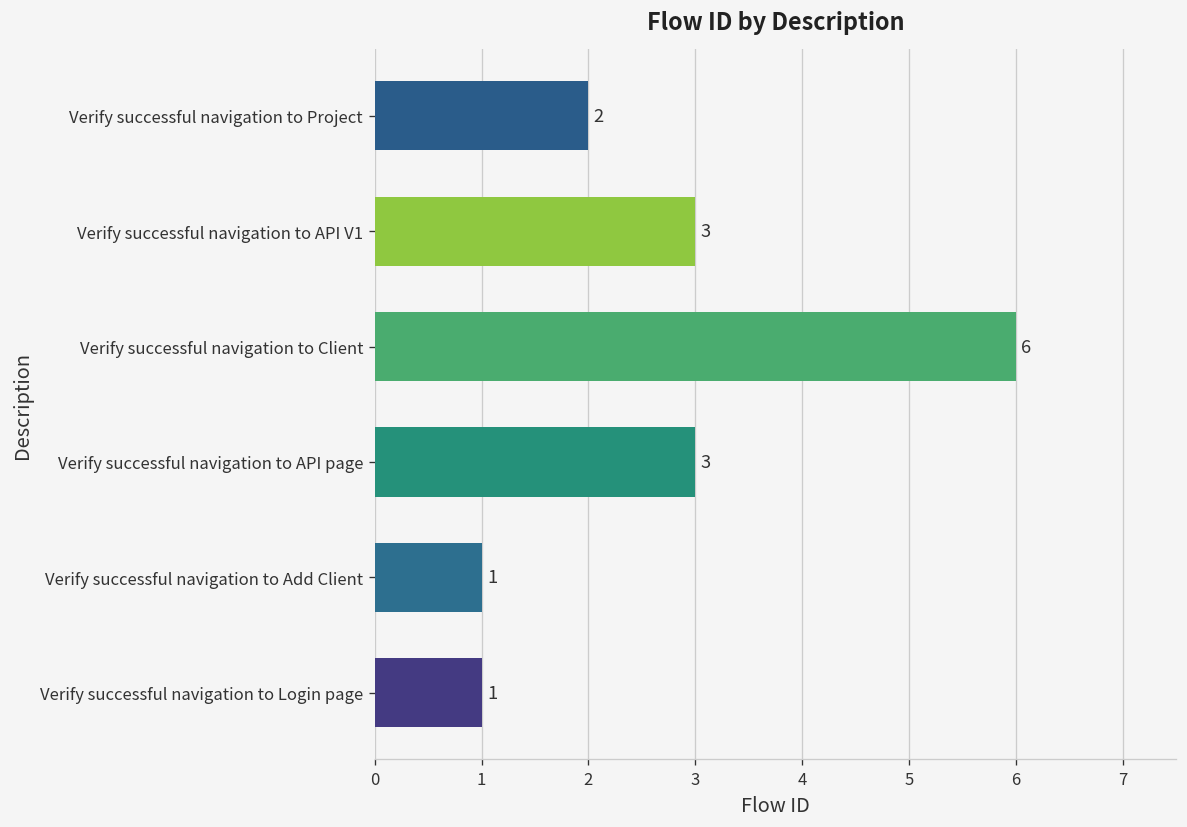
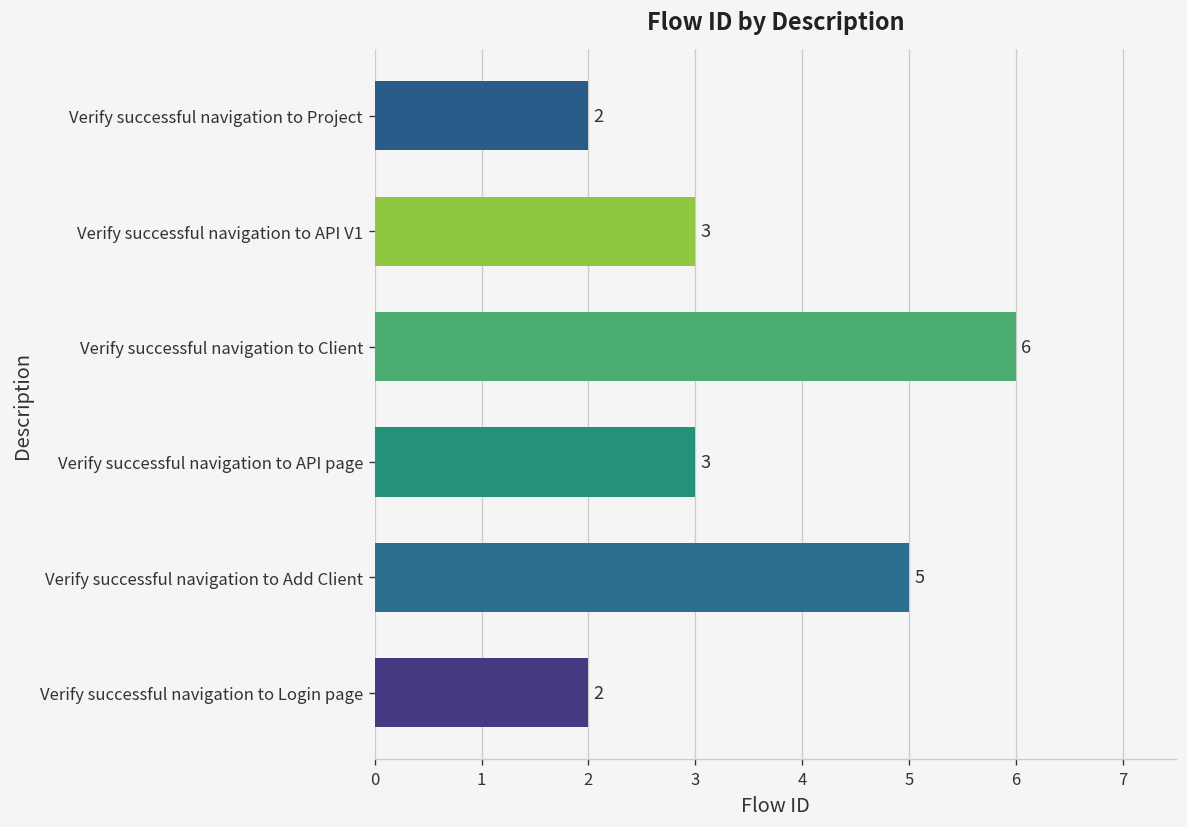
Verify successful navigation to Add Client: 1 -> 5
Verify successful navigation to Login page: 1 -> 2
